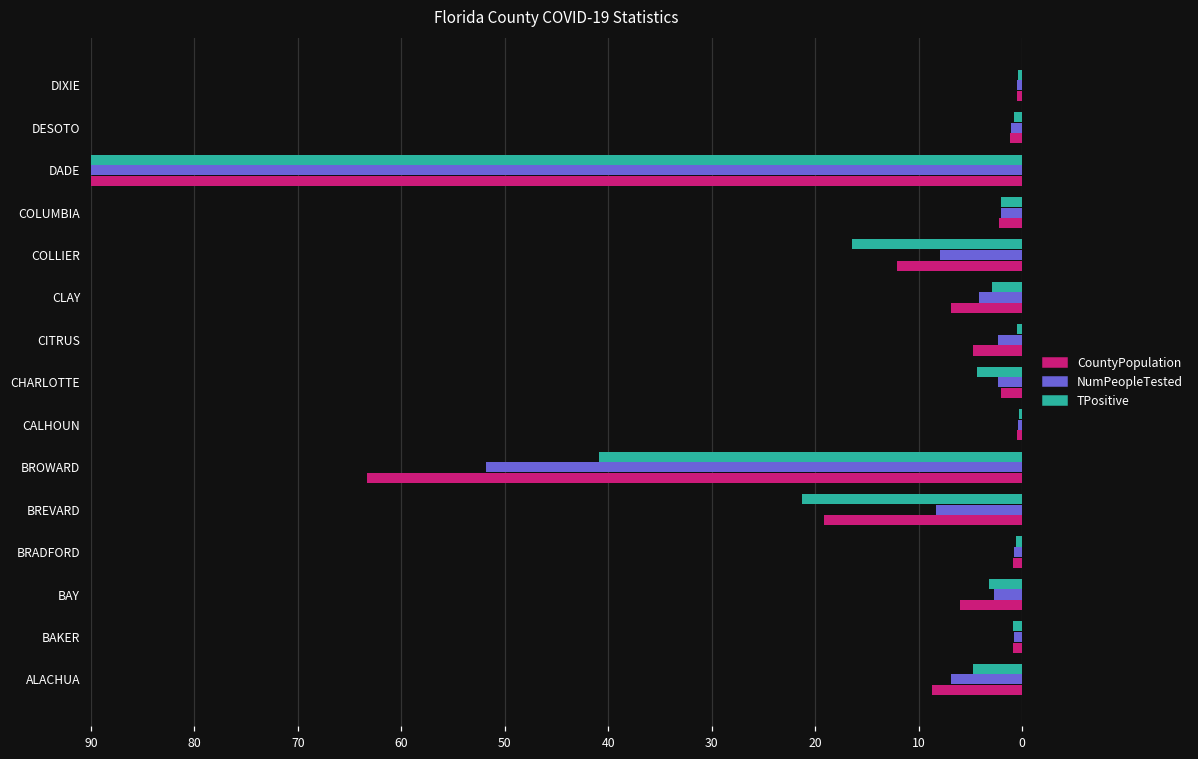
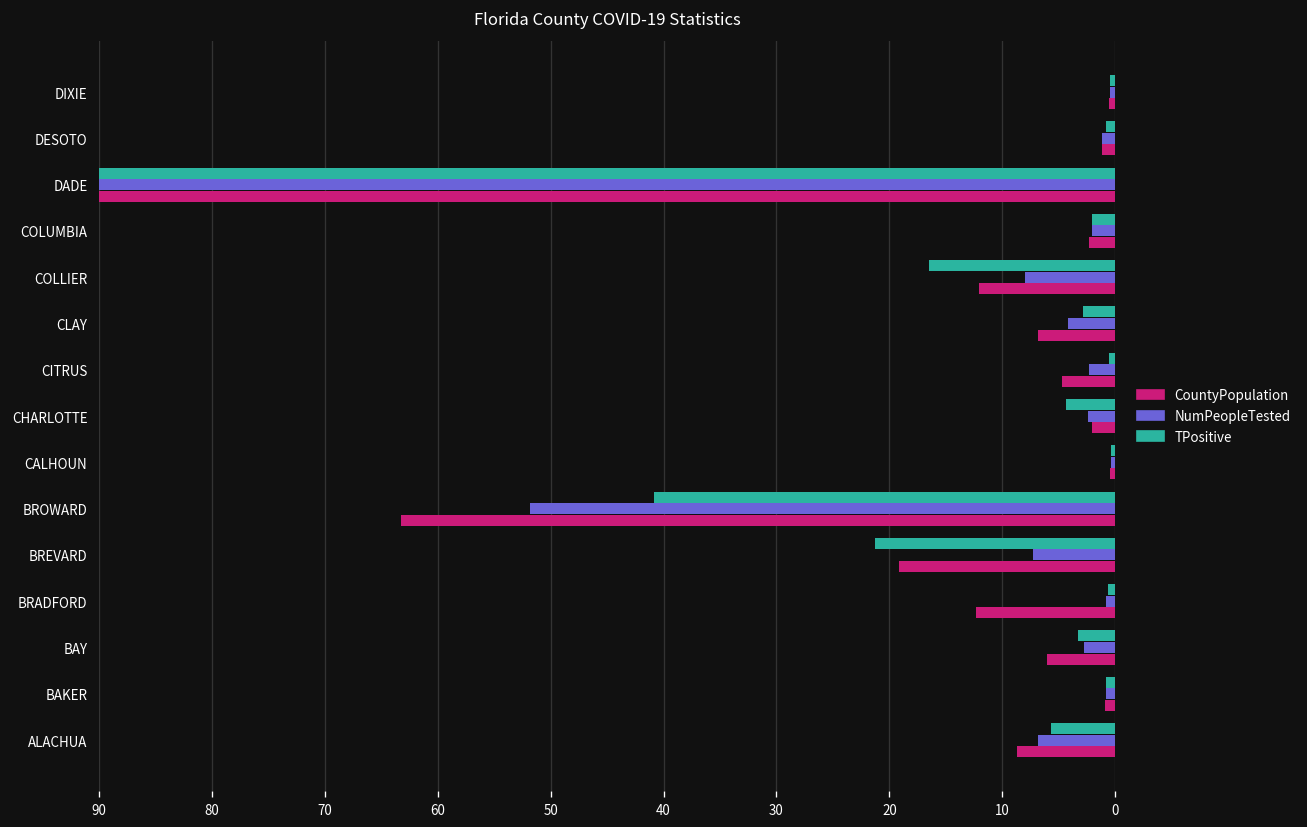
NumPeopleTested, BREVARD: 8 -> 7
CountyPopulation, BRADFORD: 1 -> 12
TPositive, ALACHUA: 5 -> 6
